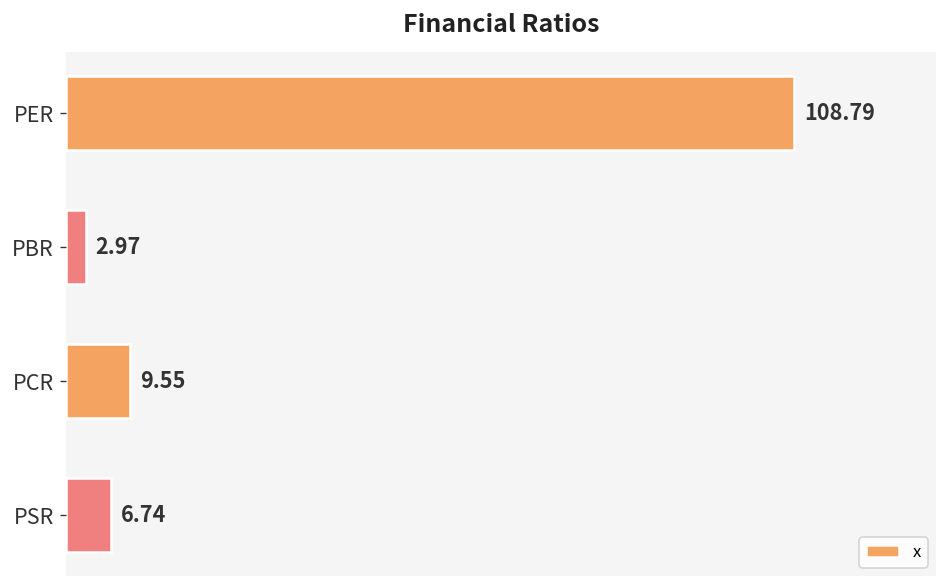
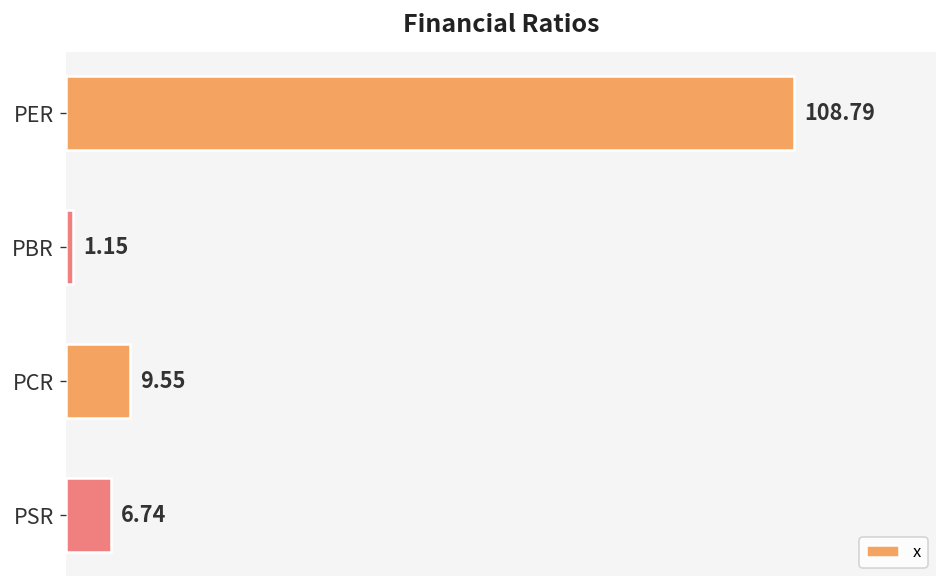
PBR: 2.97 -> 1.15
